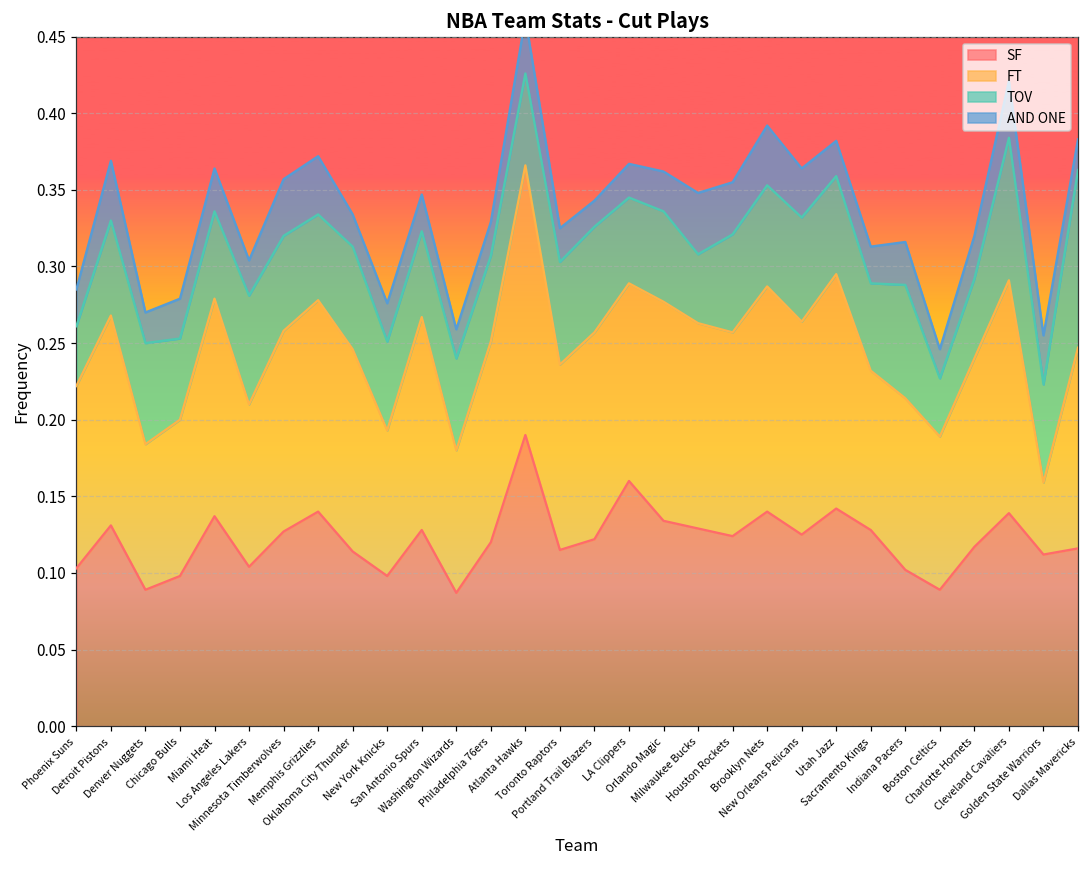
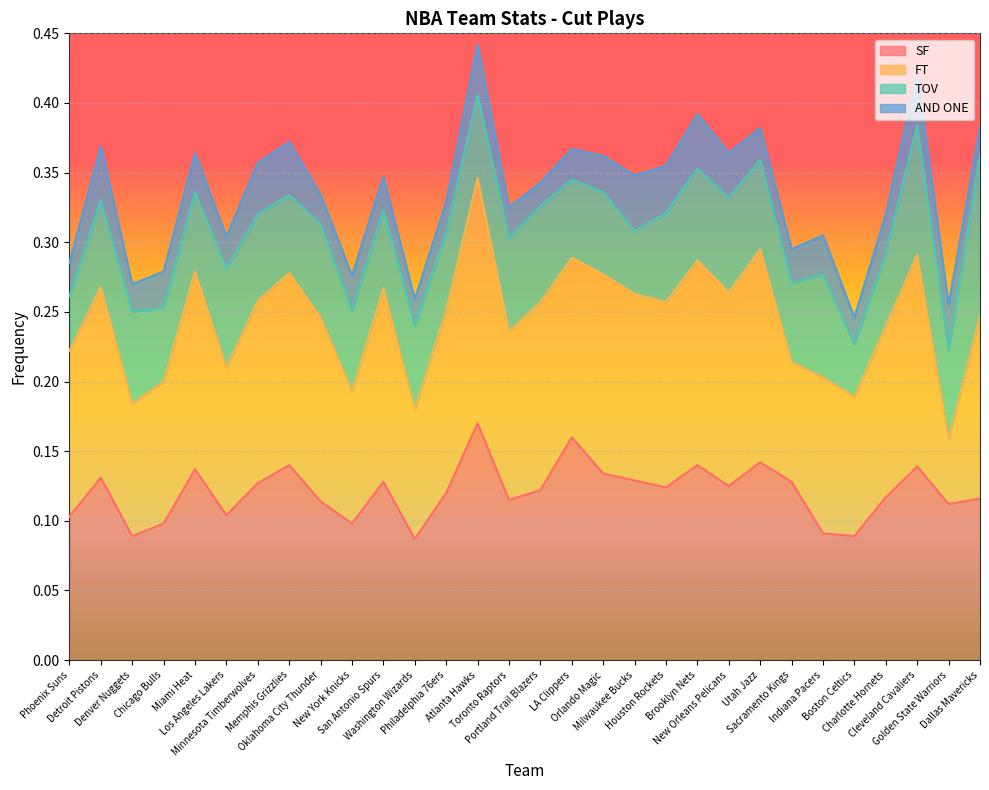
SF, Atlanta Hawks: 0.19 -> 0.17
FT, Sacramento Kings: 0.104 -> 0.086
SF, Indiana Pacers: 0.102 -> 0.091
